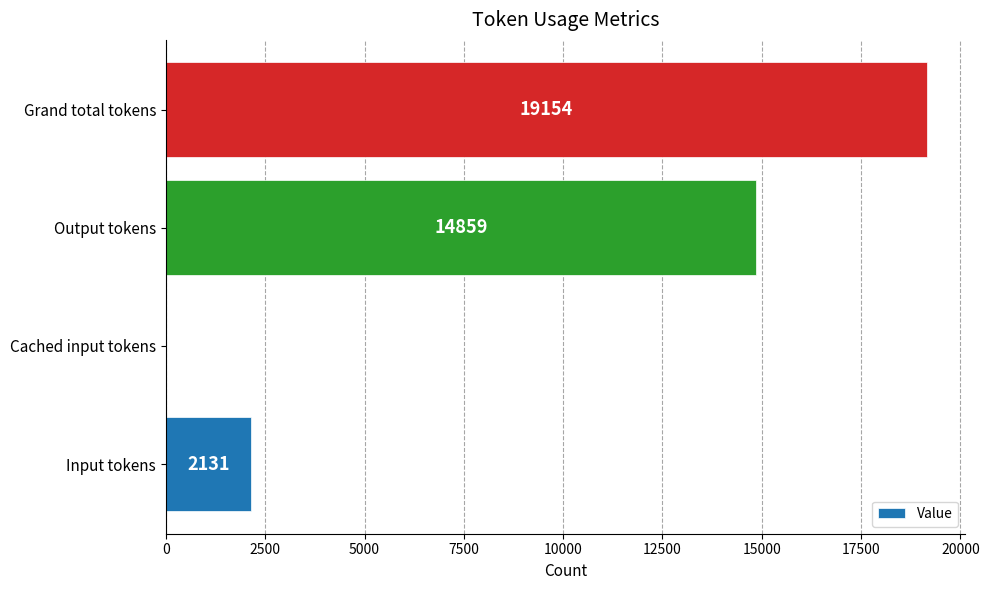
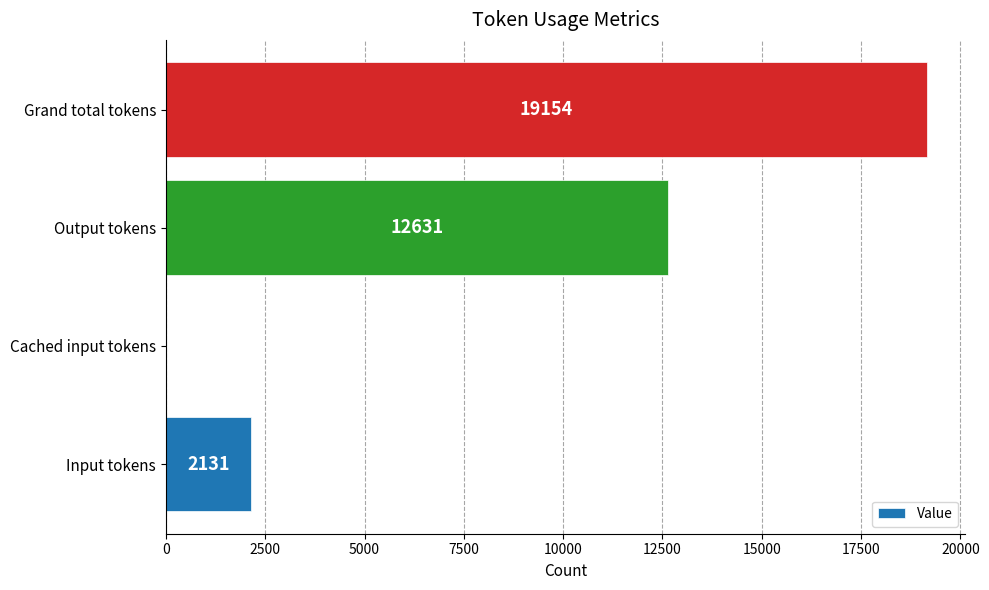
Output tokens: 14859 -> 12631
